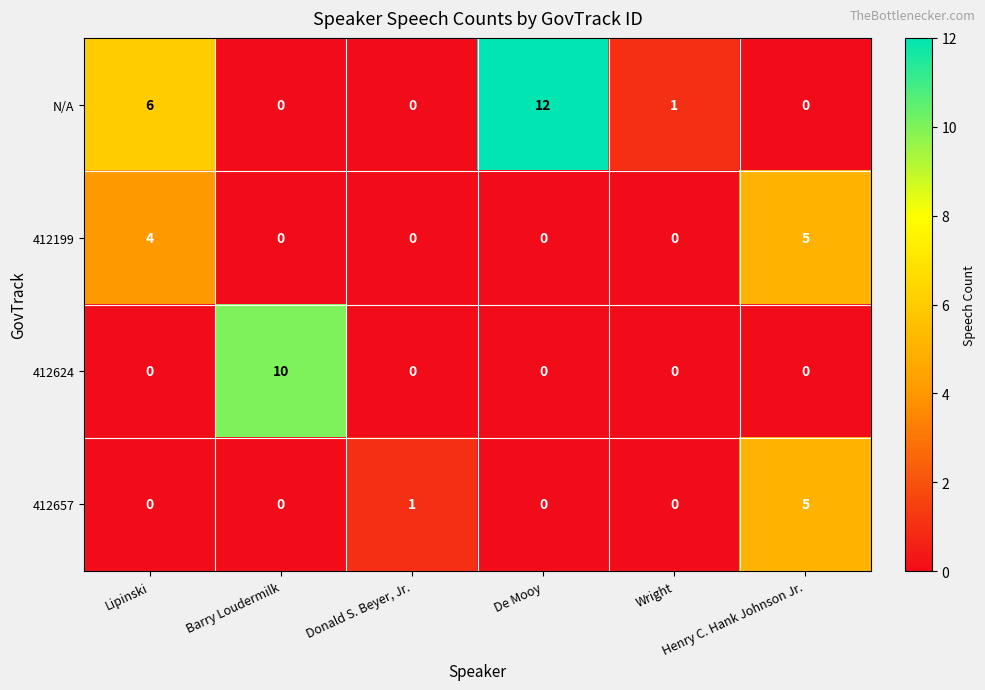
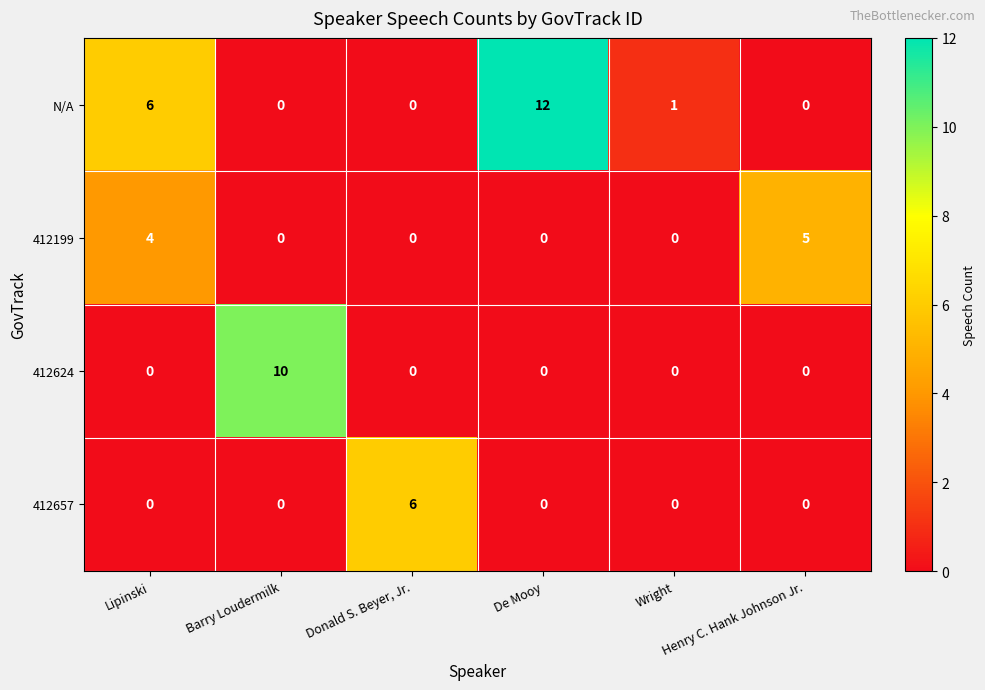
412657, Donald S. Beyer, Jr.: 1 -> 6
412657, Henry C. Hank Johnson Jr.: 5 -> 0
